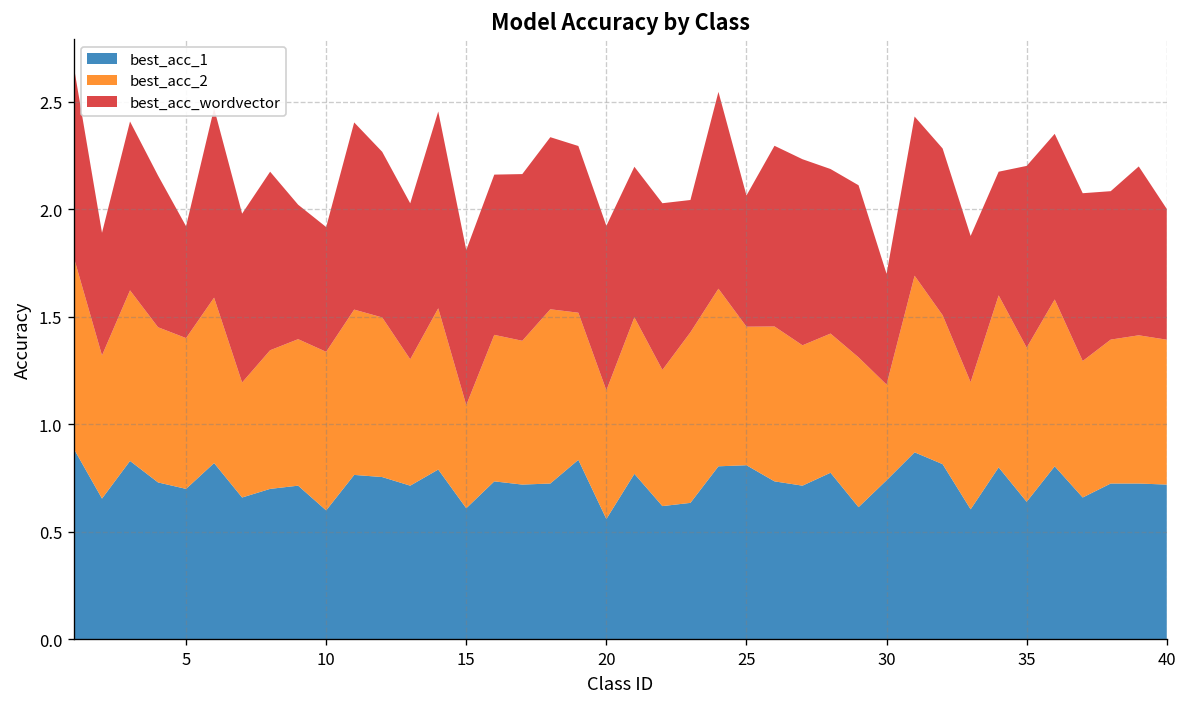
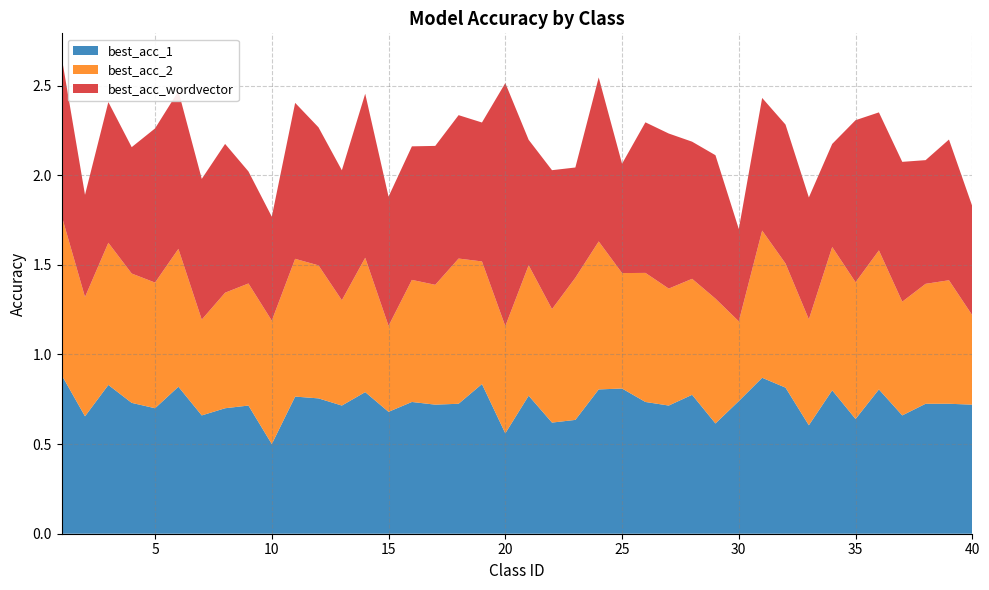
best_acc_wordvector, 5: 0.52 -> 0.86
best_acc_1, 10: 0.6 -> 0.5
best_acc_2, 10: 0.74 -> 0.69
best_acc_1, 15: 0.61 -> 0.68
best_acc_wordvector, 20: 0.77 -> 1.36
best_acc_2, 35: 0.72 -> 0.76
best_acc_wordvector, 35: 0.85 -> 0.90
best_acc_2, 40: 0.67 -> 0.50
